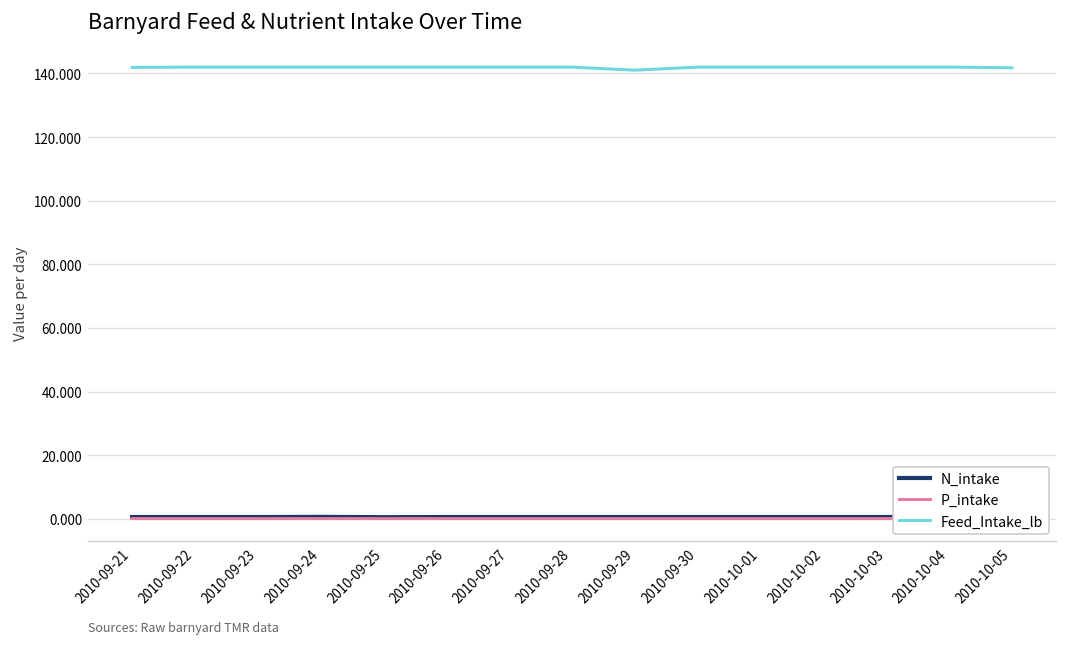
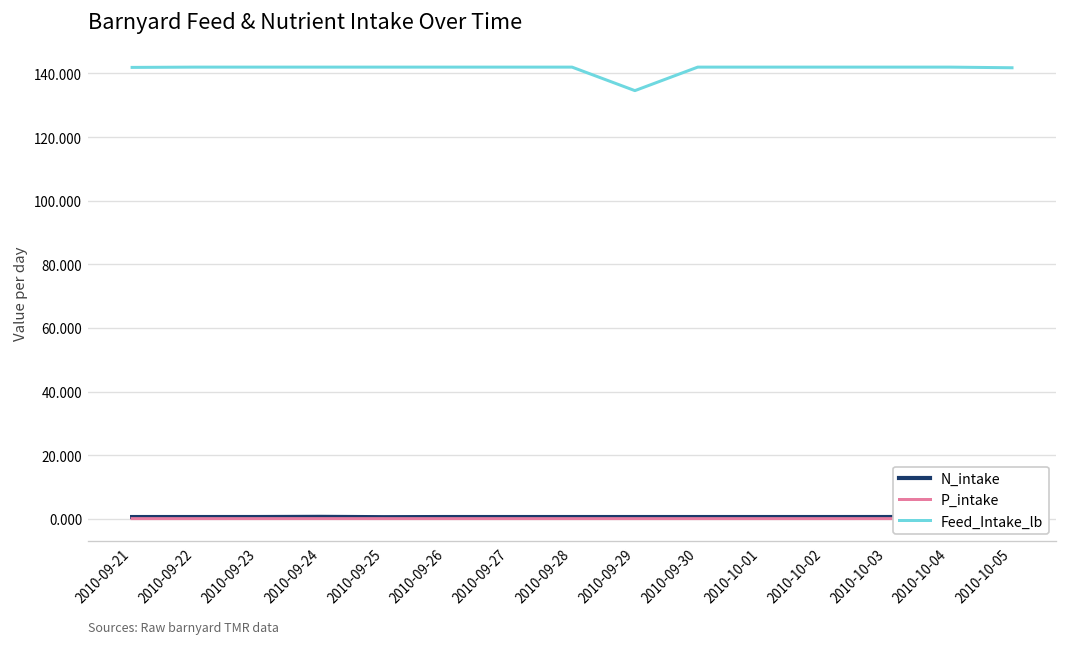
Feed_Intake_lb, 2010-09-29: 141 -> 135
